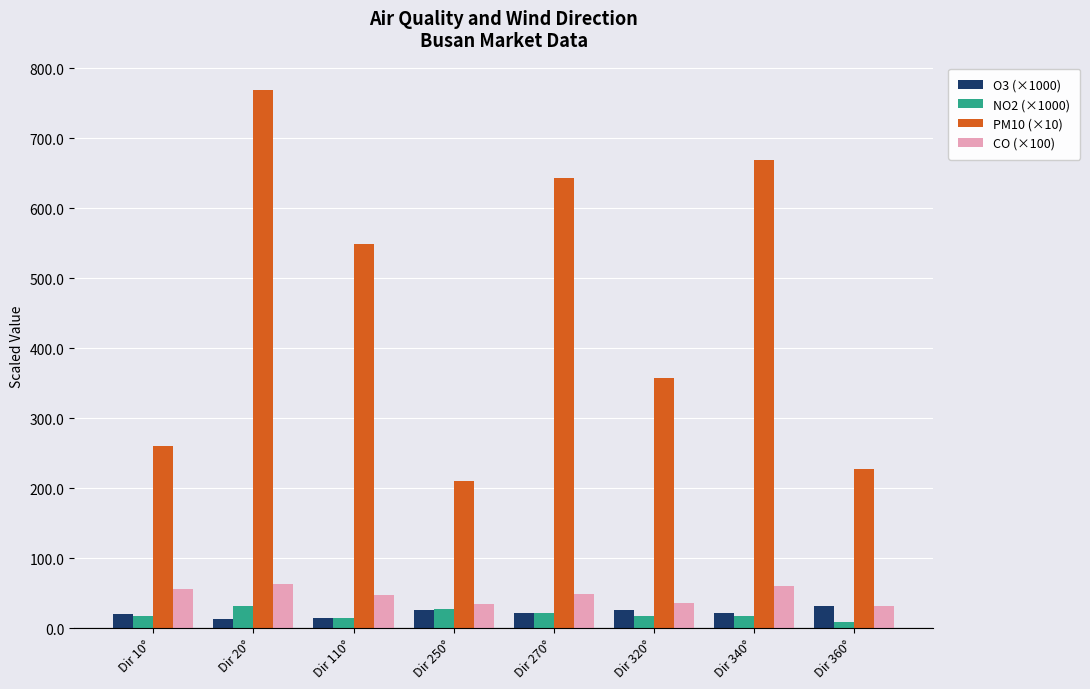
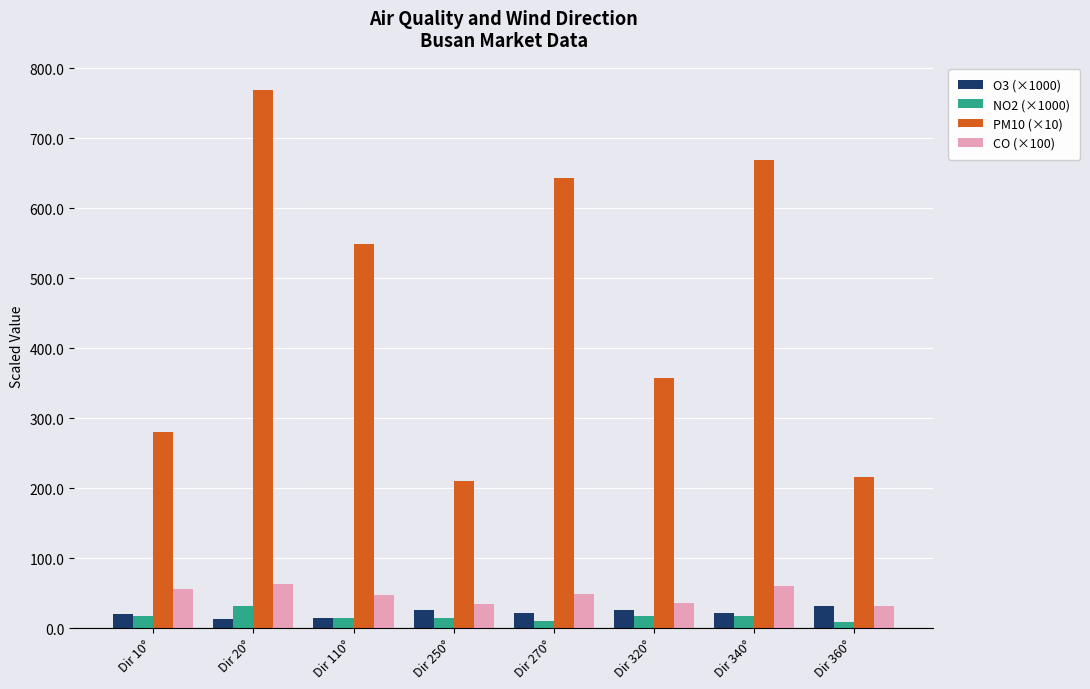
PM10 (×10), Dir 10°: 260 -> 280
NO2 (×1000), Dir 250°: 30 -> 10
NO2 (×1000), Dir 270°: 20 -> 10
PM10 (×10), Dir 360°: 230 -> 220
